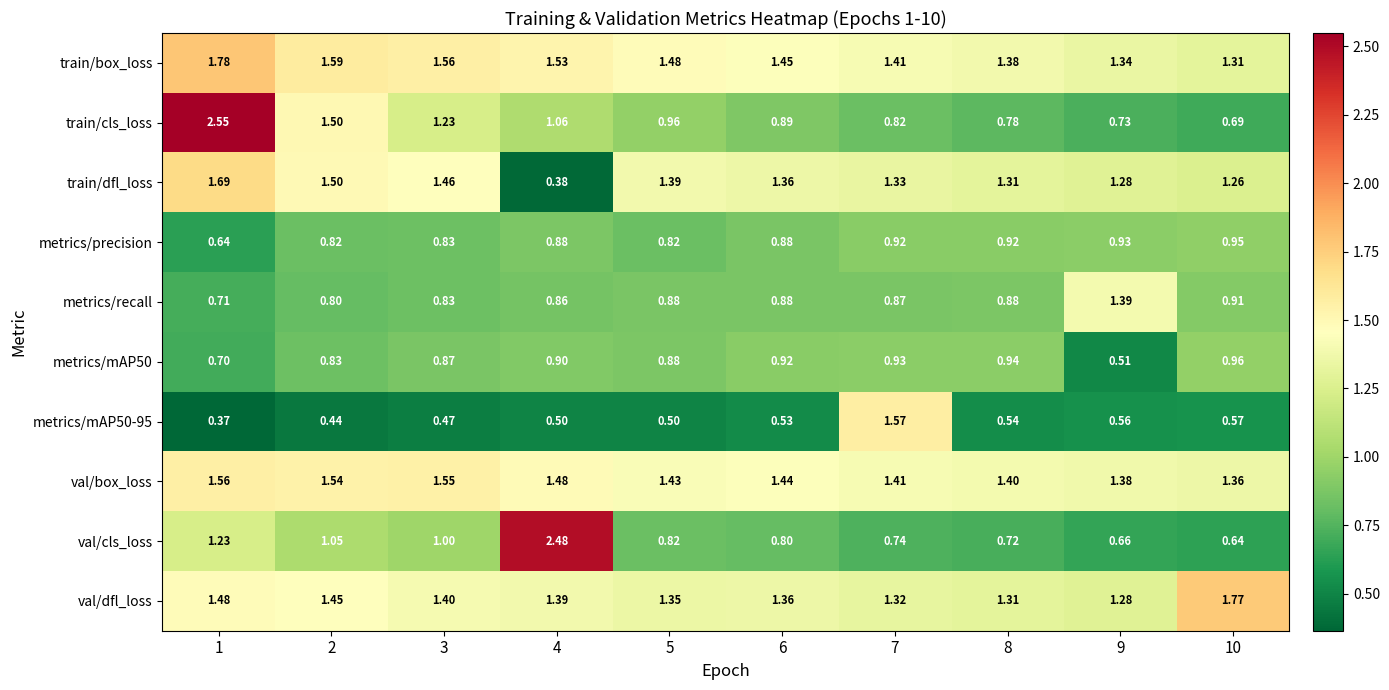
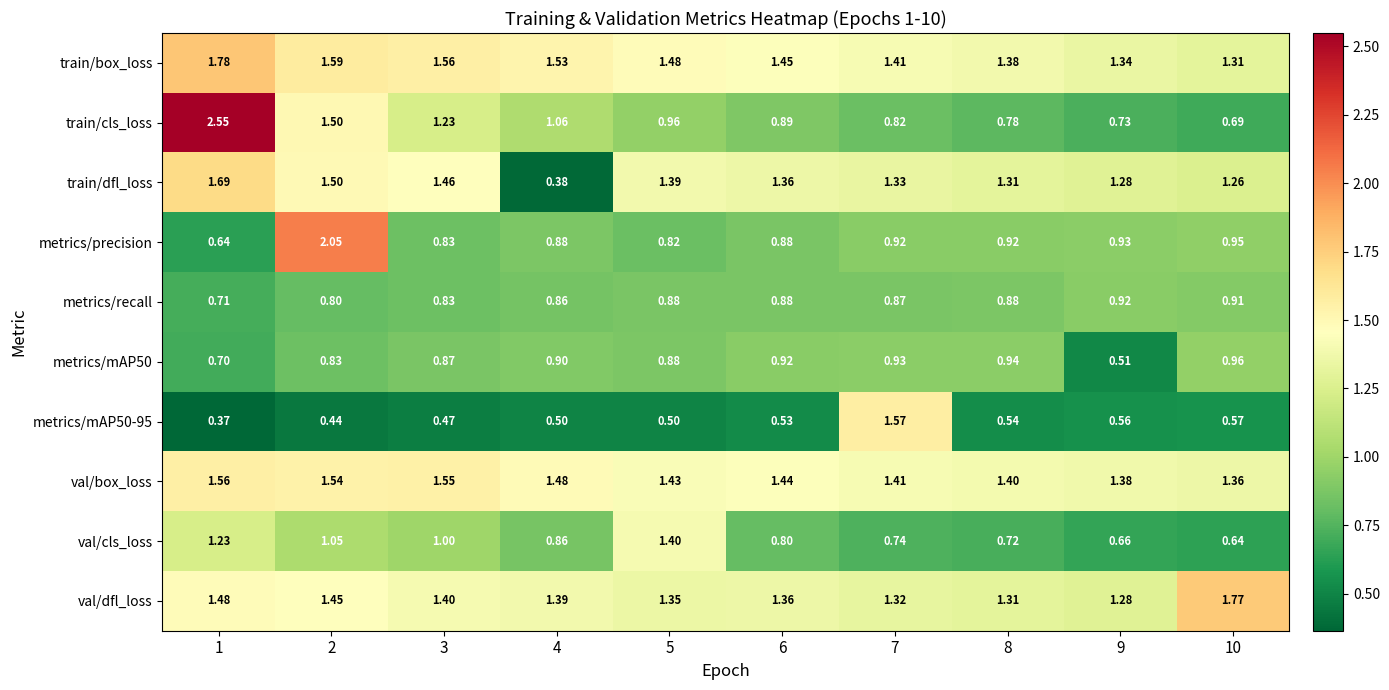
metrics/precision, 2: 0.82 -> 2.05
metrics/recall, 9: 1.39 -> 0.92
val/cls_loss, 4: 2.48 -> 0.86
val/cls_loss, 5: 0.82 -> 1.40
